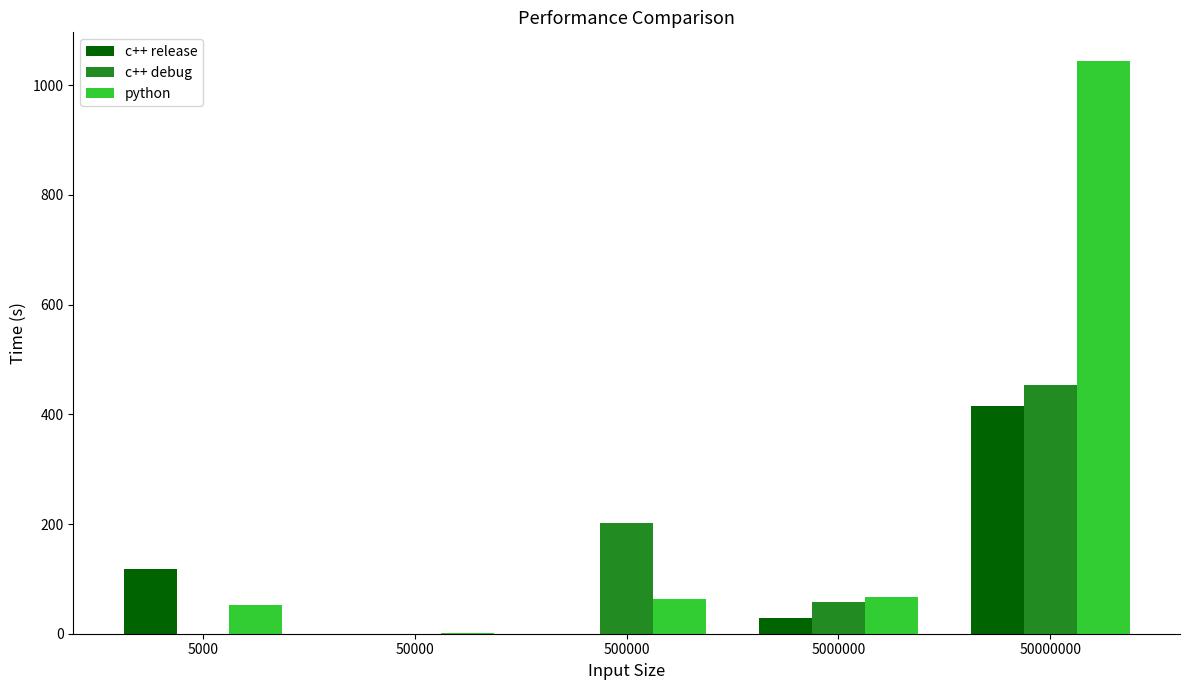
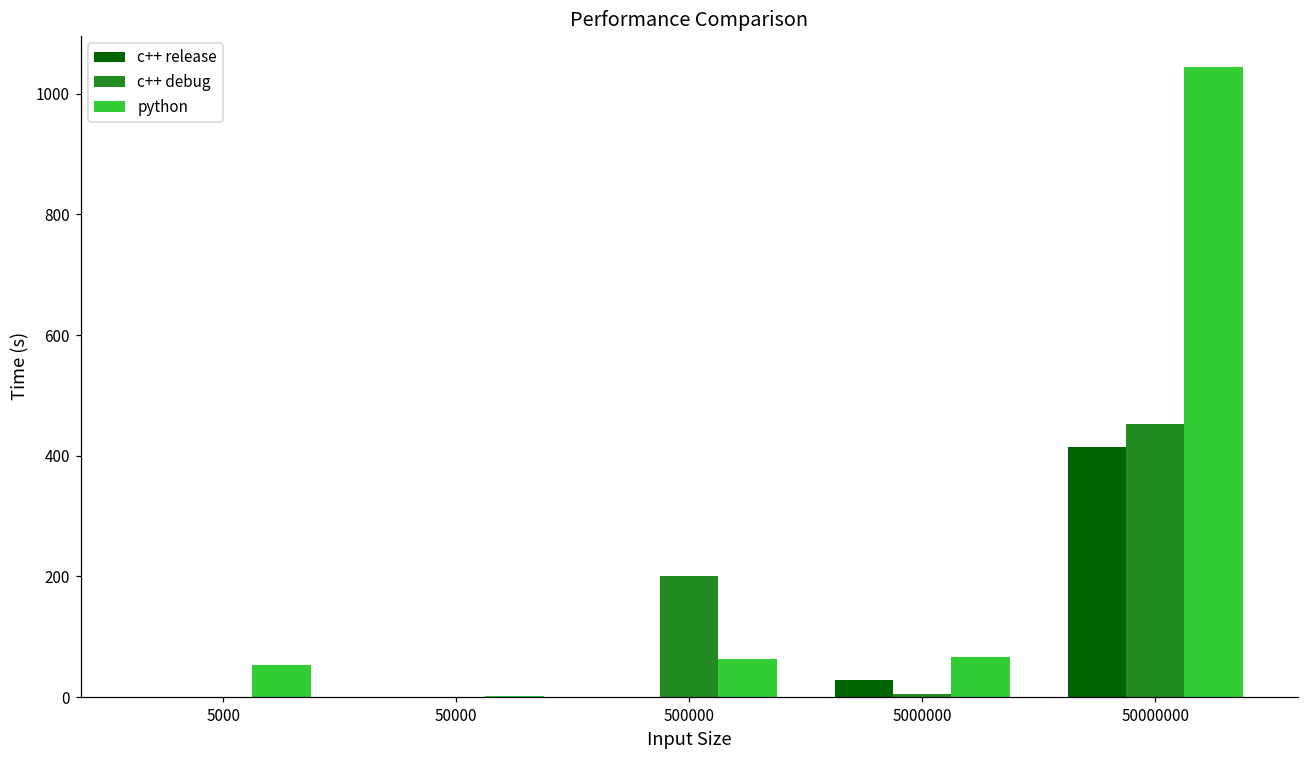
c++ release, 5000: 120 -> 0
c++ debug, 5000000: 60 -> 0
